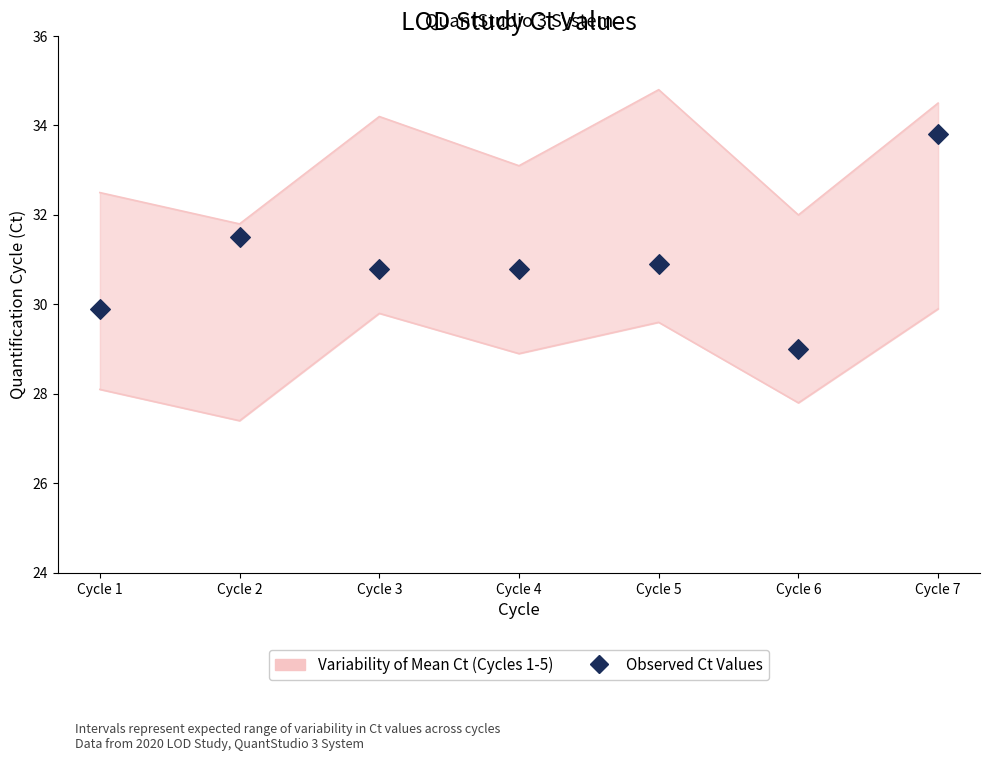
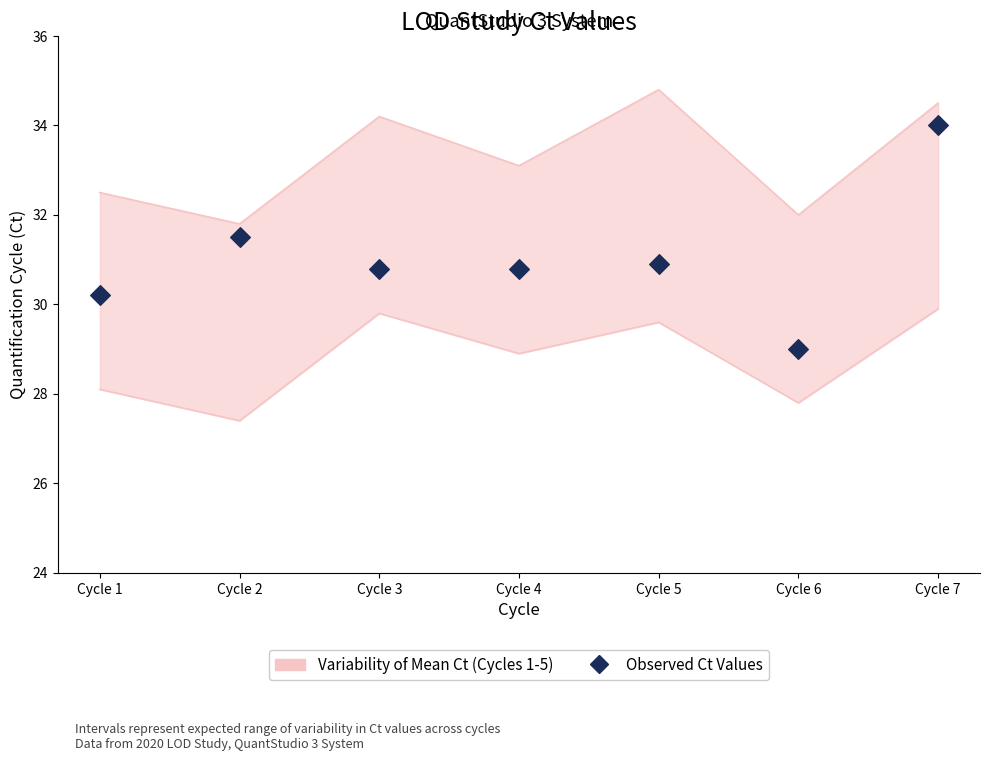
Observed Ct Values, Cycle 1: 29.9 -> 30.2
Observed Ct Values, Cycle 7: 33.8 -> 34.0
